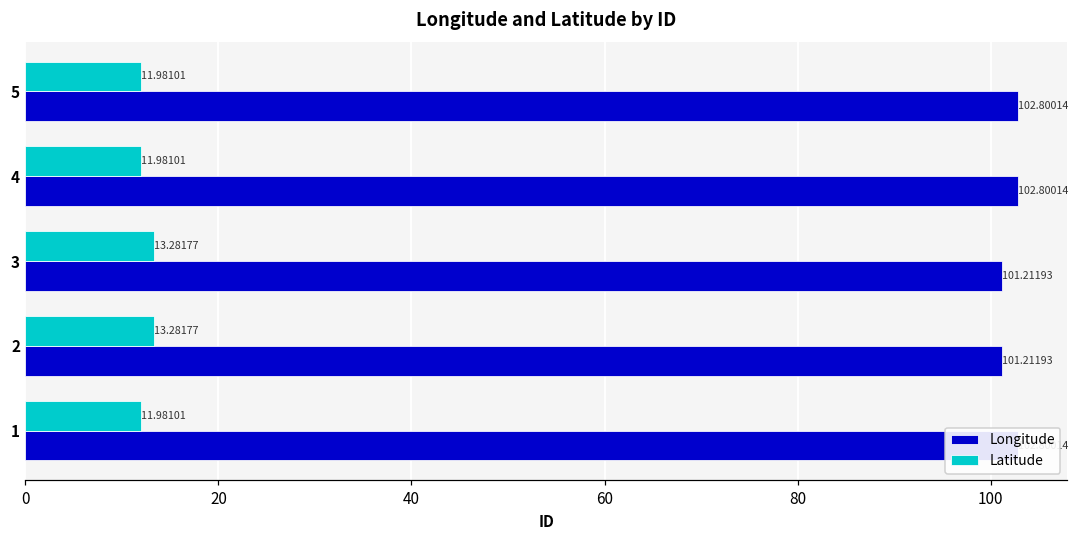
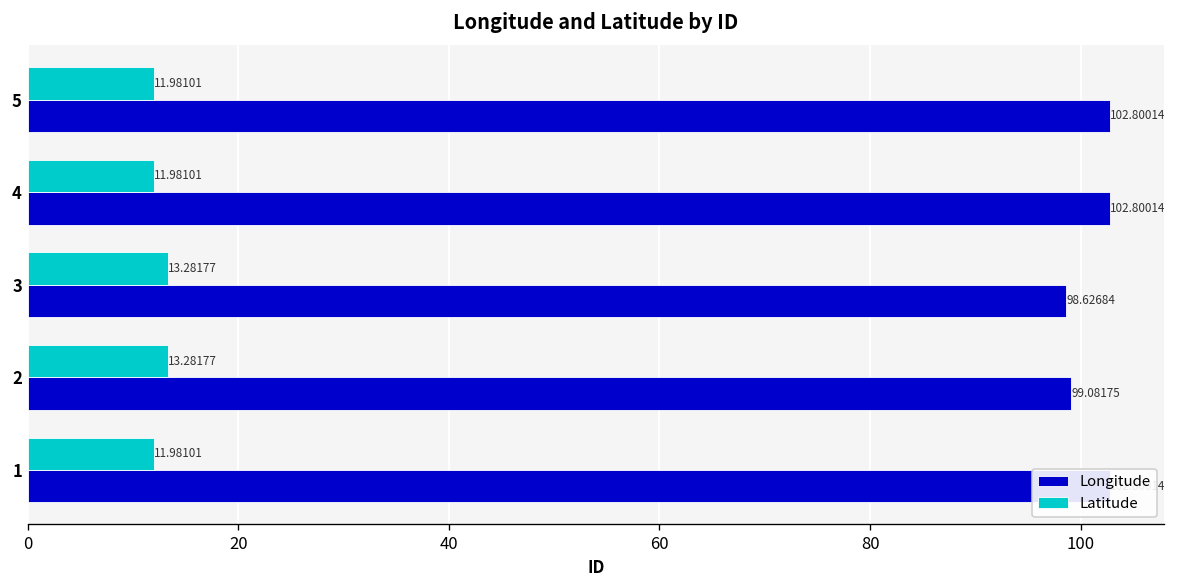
Longitude, 3: 101.21193 -> 98.62684
Longitude, 2: 101.21193 -> 99.08175
